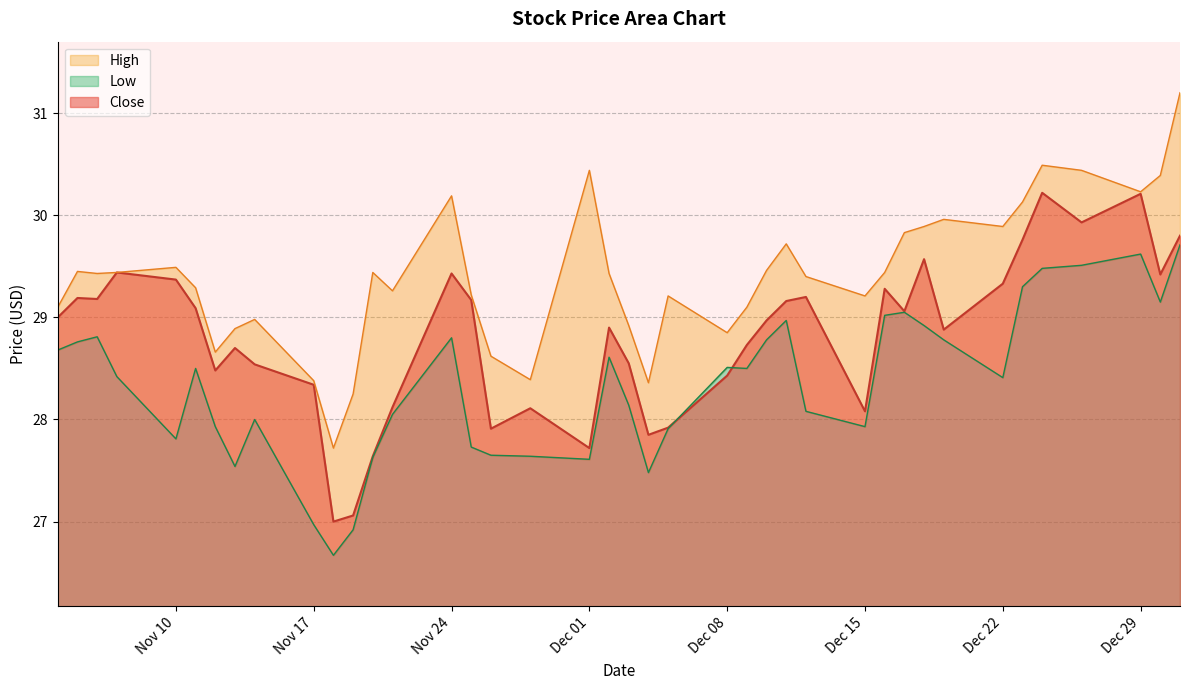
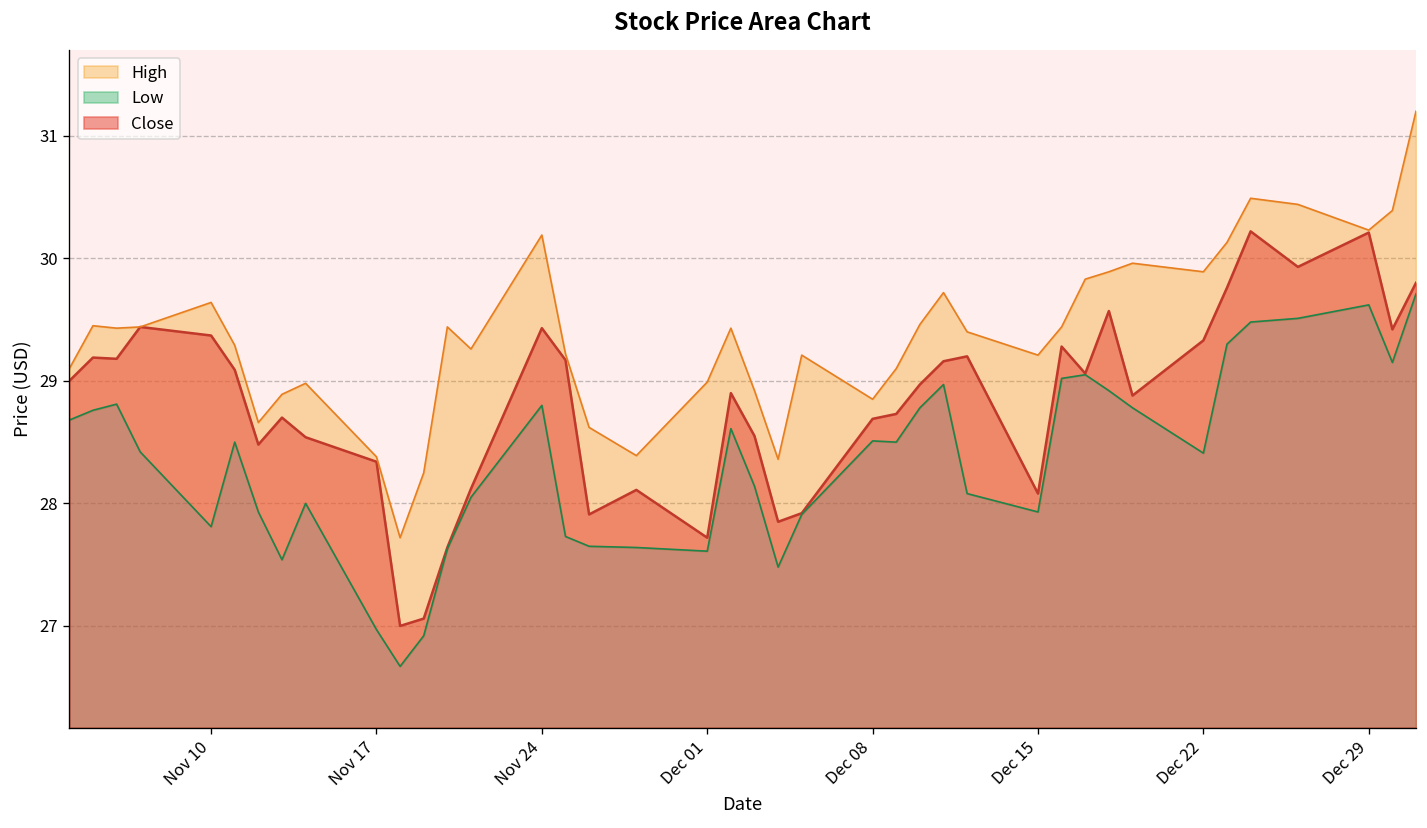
High, Nov 10: 29.49 -> 29.64
High, Dec 01: 30.44 -> 28.99
Close, Dec 08: 28.43 -> 28.69
